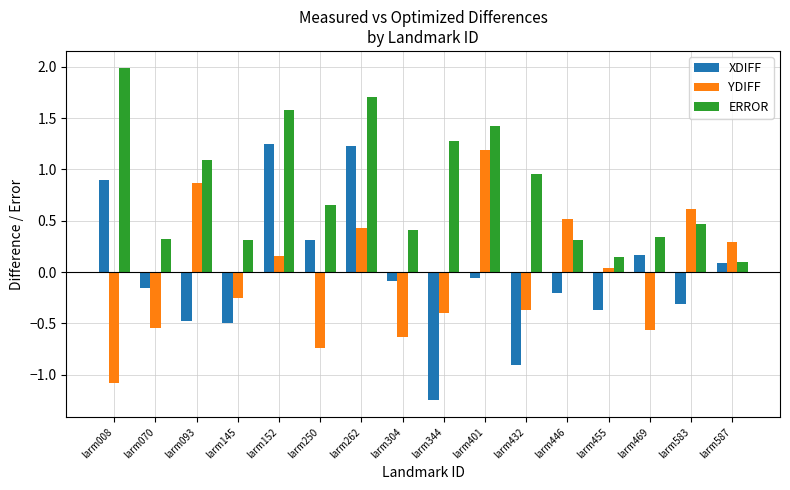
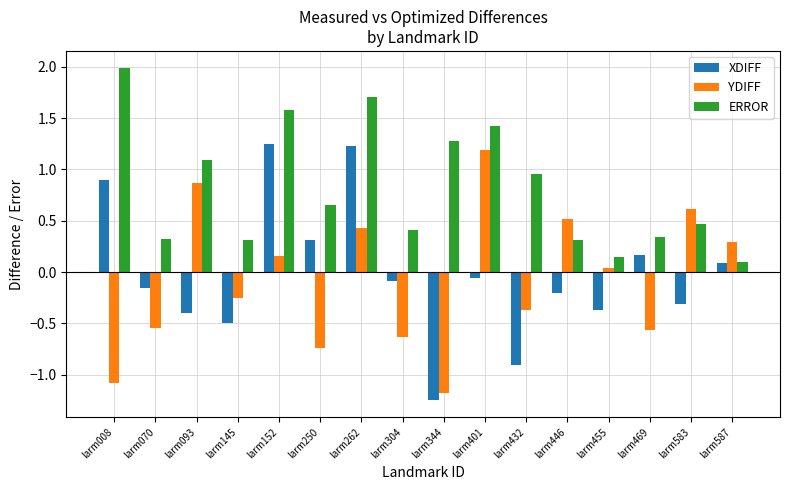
XDIFF, larm093: -0.48 -> -0.40
YDIFF, larm344: -0.40 -> -1.17
